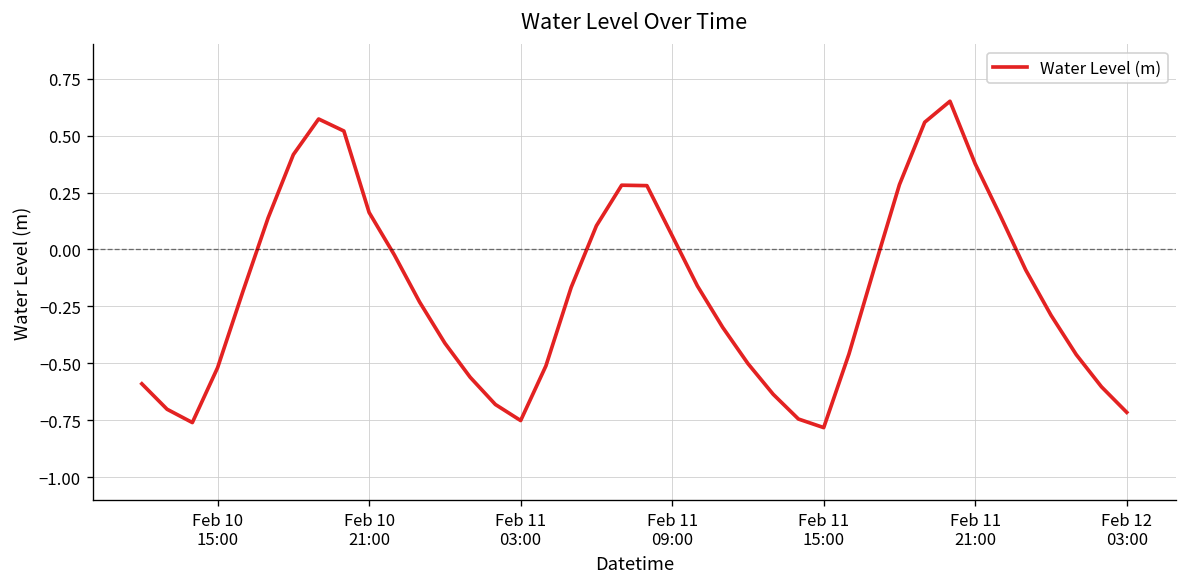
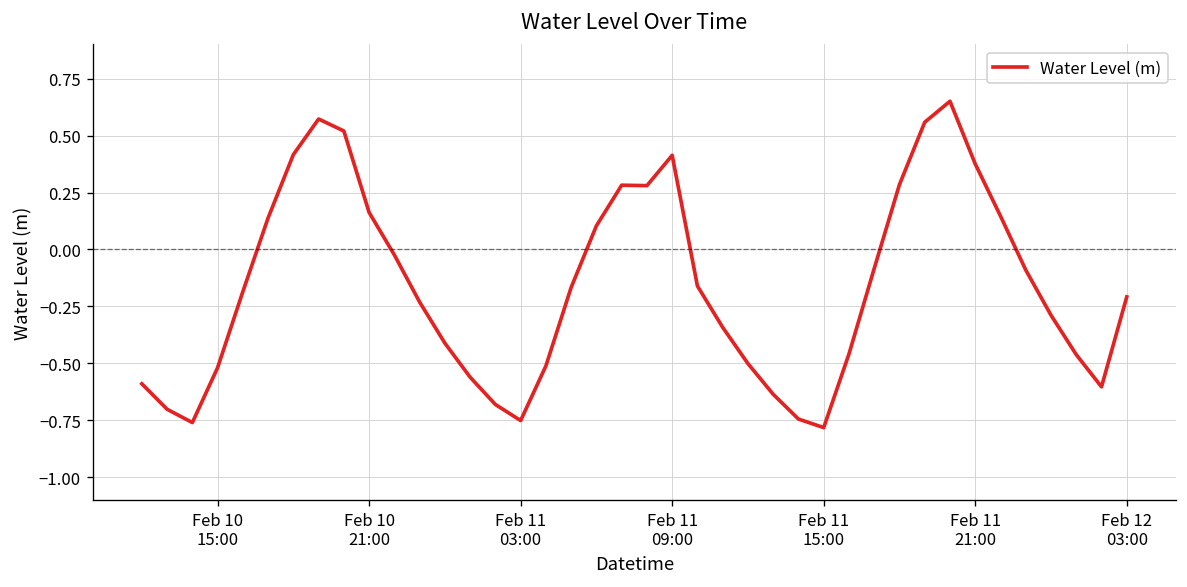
Feb 11 09:00: 0.06 -> 0.41
Feb 12 03:00: -0.72 -> -0.21
